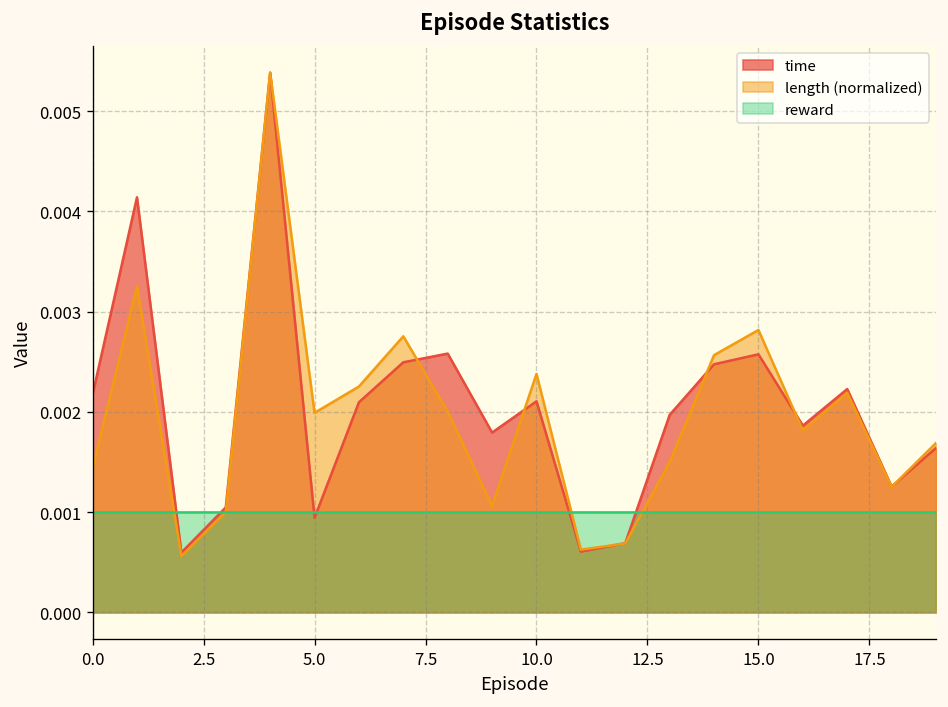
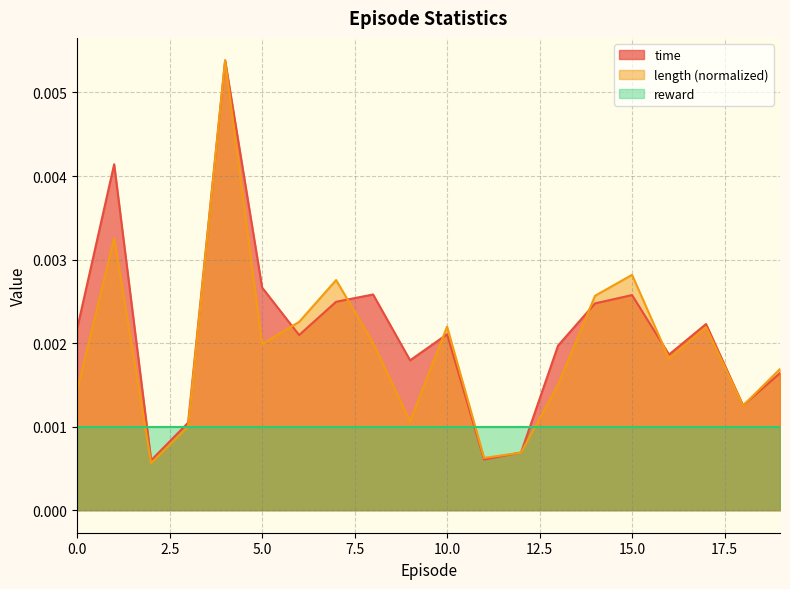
time, 5.0: 0.0009 -> 0.0027
length (normalized), 10.0: 0.0024 -> 0.0022
